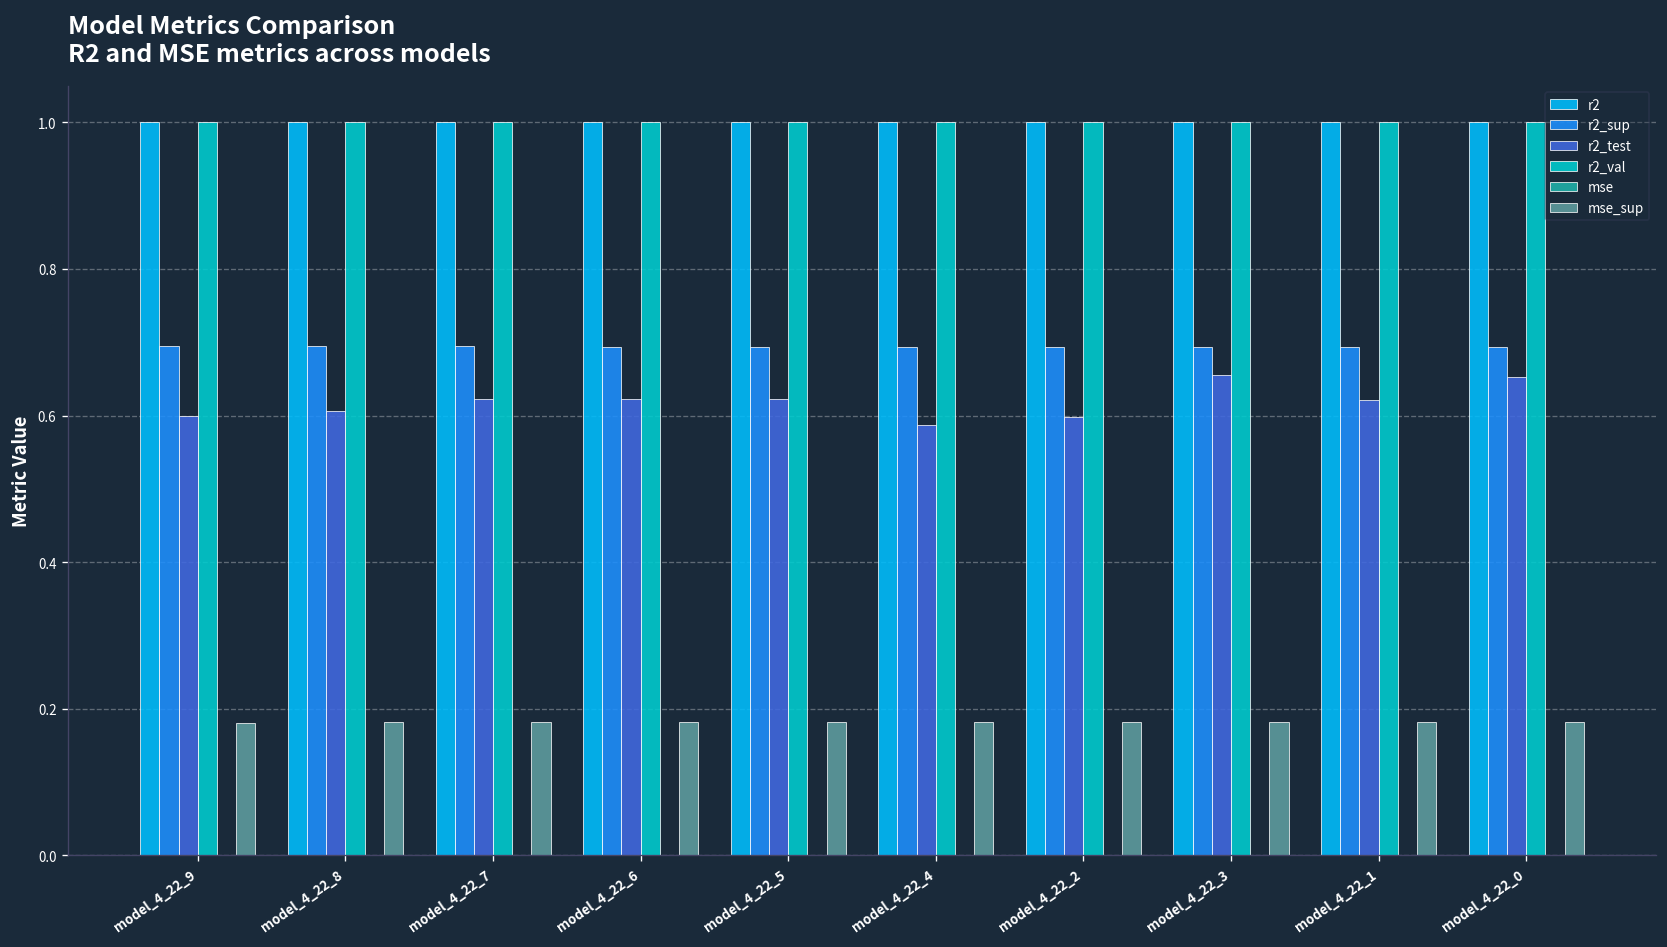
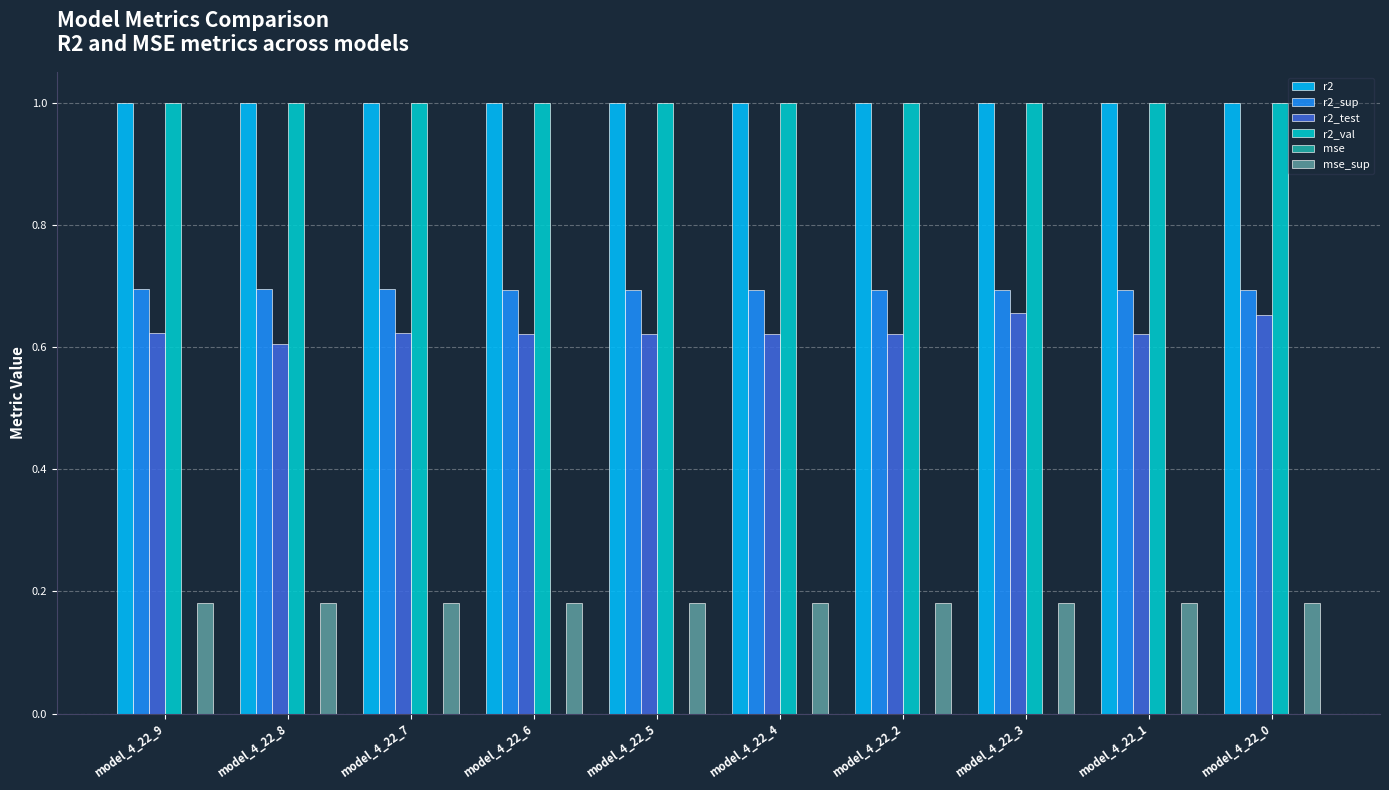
r2_test, model_4_22_9: 0.60 -> 0.62
r2_test, model_4_22_4: 0.59 -> 0.62
r2_test, model_4_22_2: 0.60 -> 0.62
